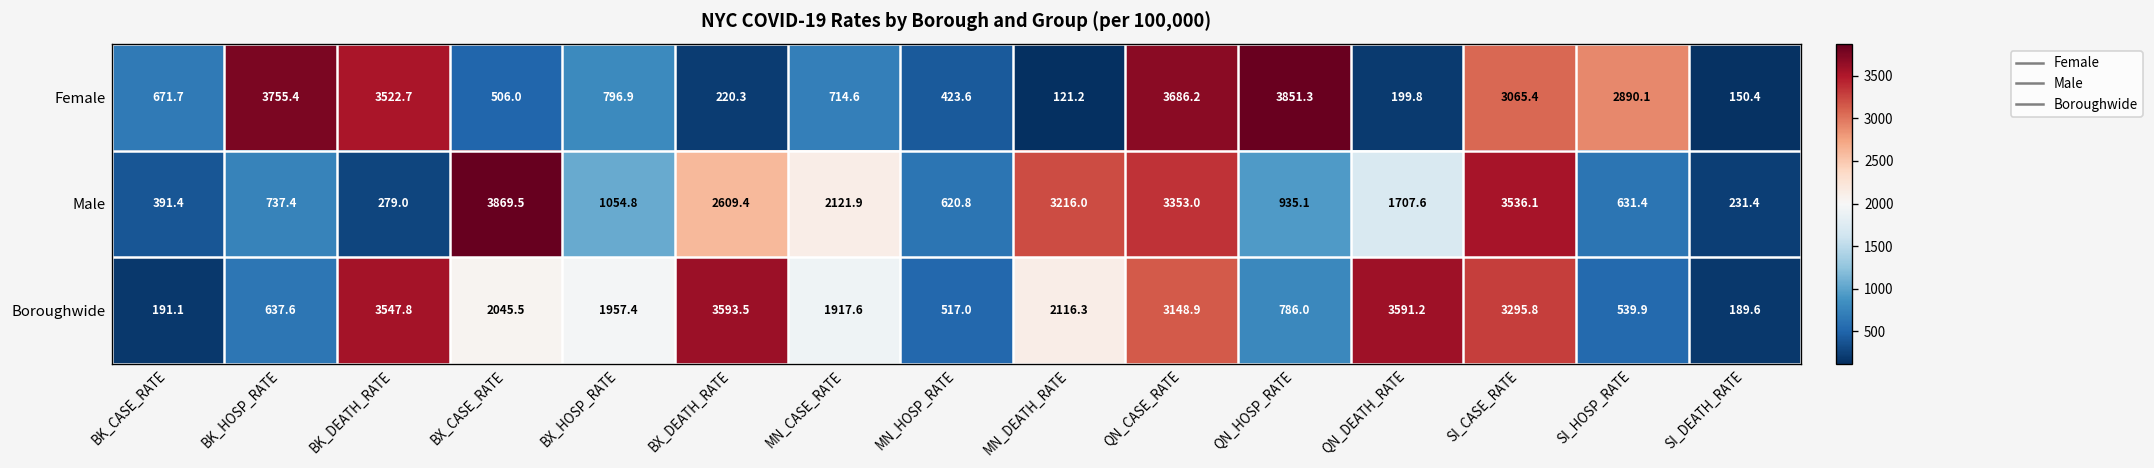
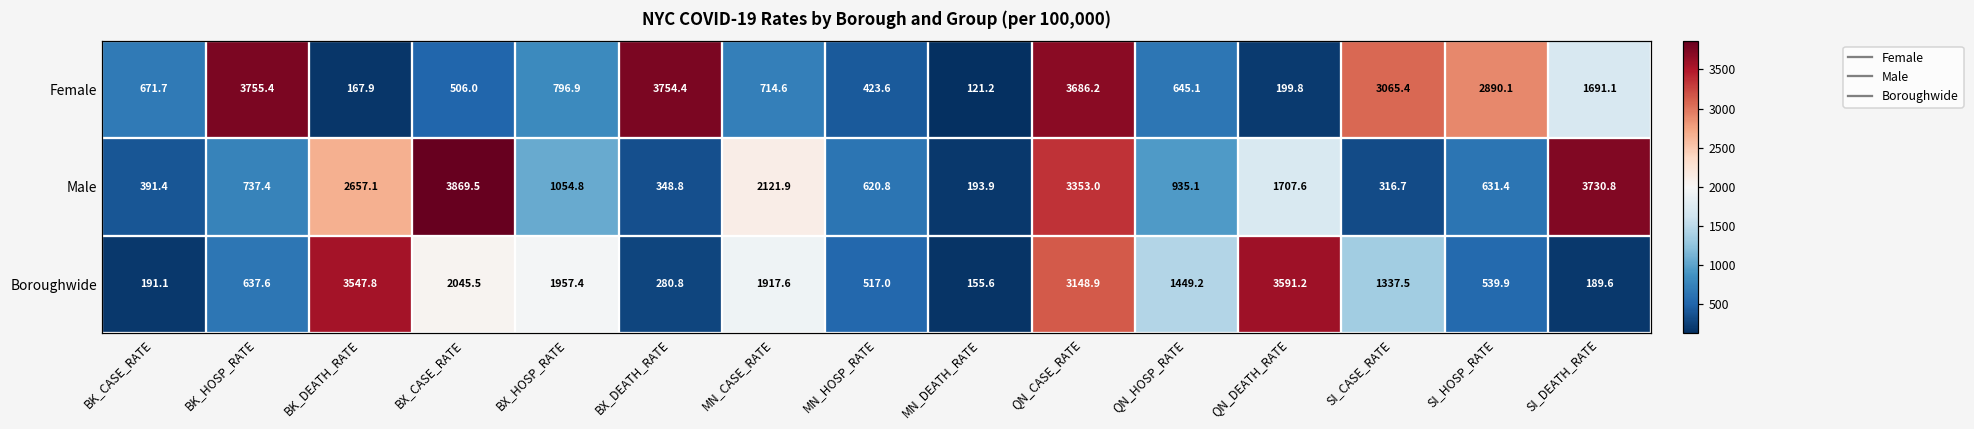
Female, BK_DEATH_RATE: 3522.7 -> 167.9
Female, BX_DEATH_RATE: 220.3 -> 3754.4
Female, QN_HOSP_RATE: 3851.3 -> 645.1
Female, SI_DEATH_RATE: 150.4 -> 1691.1
Male, BK_DEATH_RATE: 279.0 -> 2657.1
Male, BX_DEATH_RATE: 2609.4 -> 348.8
Male, MN_DEATH_RATE: 3216.0 -> 193.9
Male, SI_CASE_RATE: 3536.1 -> 316.7
Male, SI_DEATH_RATE: 231.4 -> 3730.8
Boroughwide, BX_DEATH_RATE: 3593.5 -> 280.8
Boroughwide, MN_DEATH_RATE: 2116.3 -> 155.6
Boroughwide, QN_HOSP_RATE: 786.0 -> 1449.2
Boroughwide, SI_CASE_RATE: 3295.8 -> 1337.5
